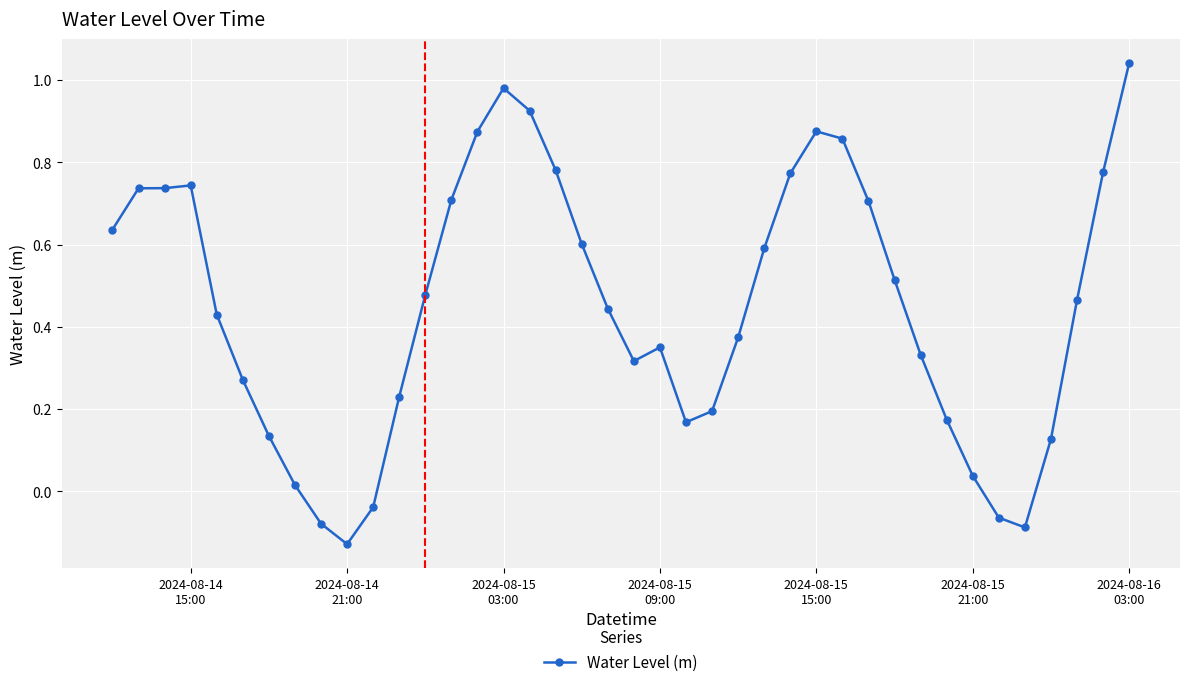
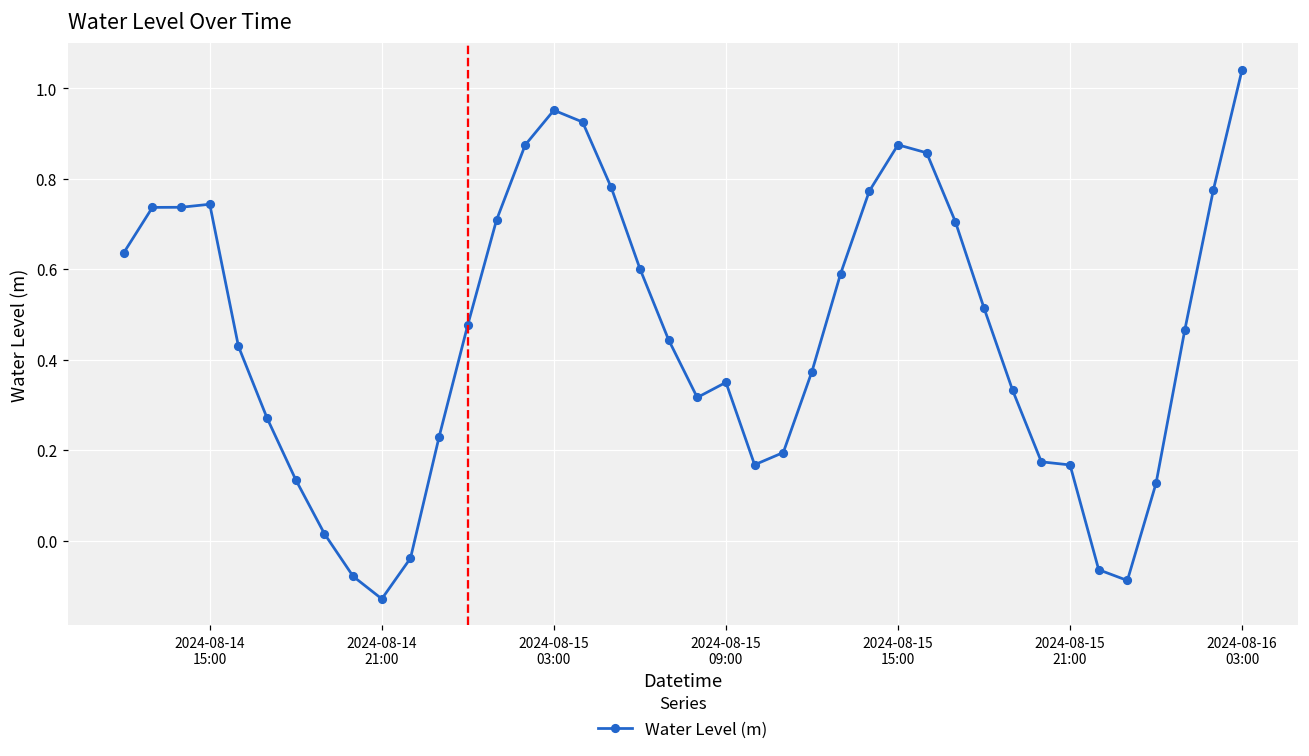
2024-08-15 03:00: 0.98 -> 0.95
2024-08-15 21:00: 0.04 -> 0.17
